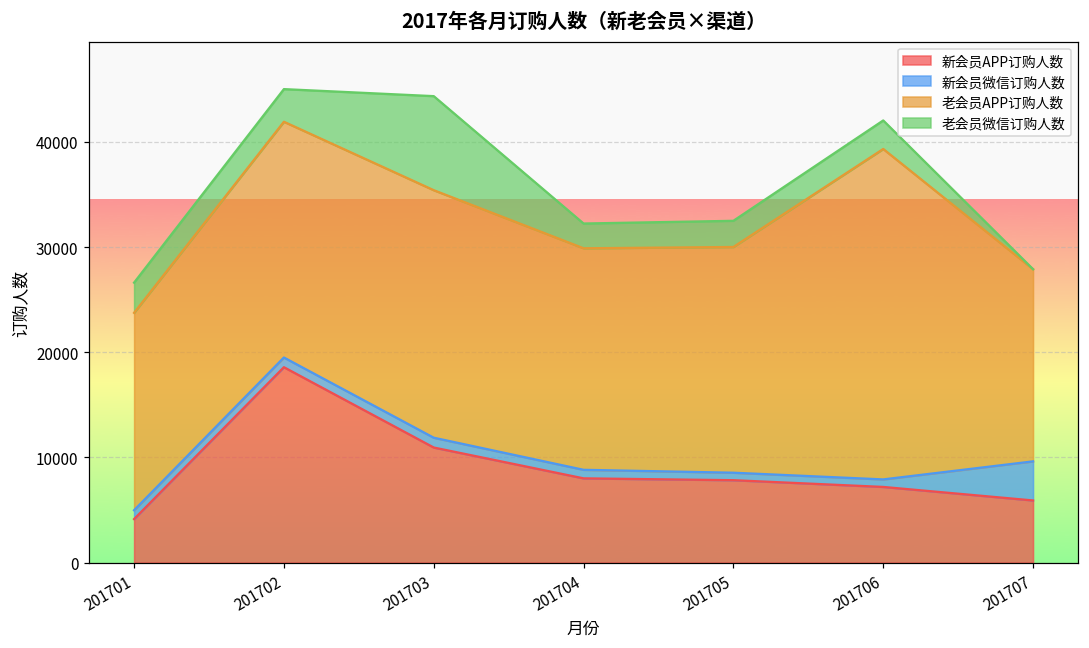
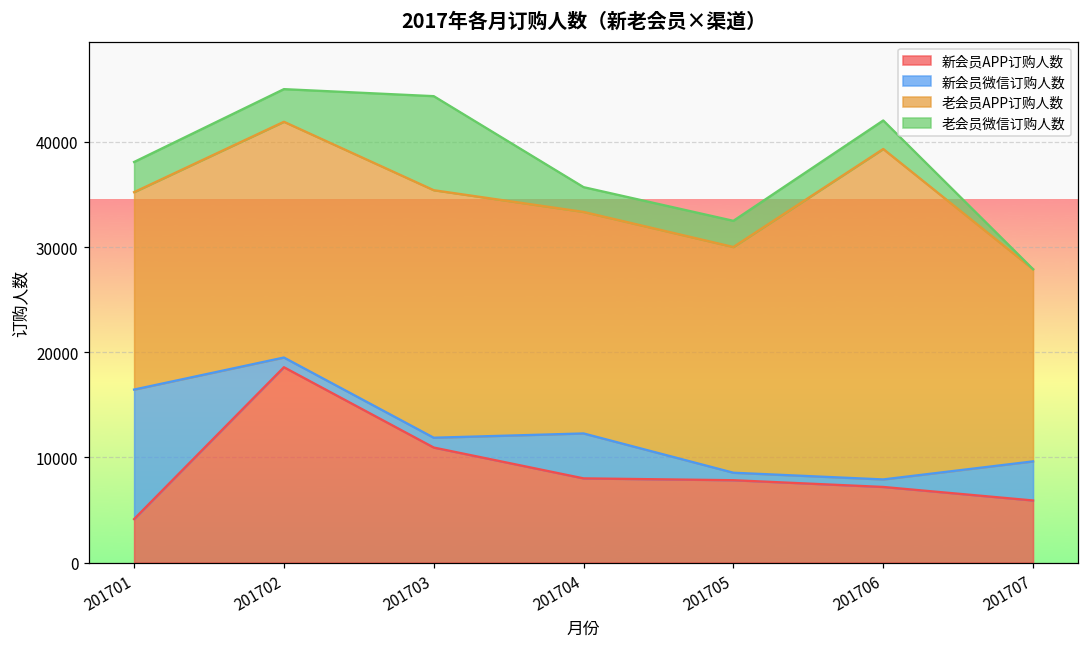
新会员微信订购人数, 201701: 1000 -> 12000
新会员微信订购人数, 201704: 1000 -> 4000
